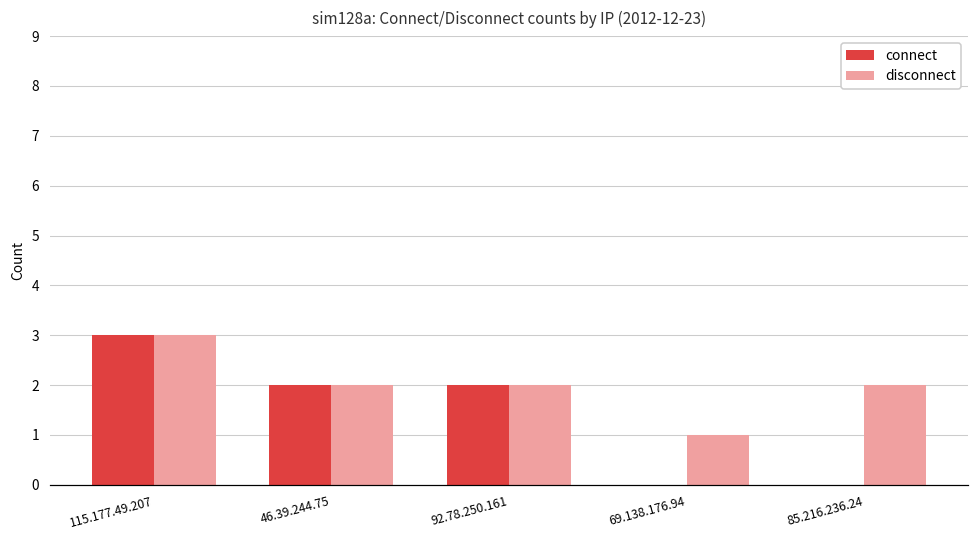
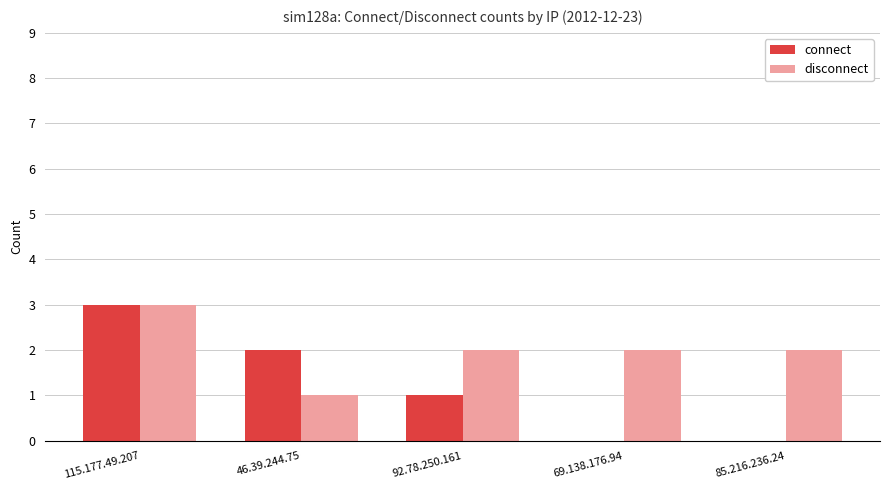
disconnect, 46.39.244.75: 2 -> 1
connect, 92.78.250.161: 2 -> 1
disconnect, 69.138.176.94: 1 -> 2
